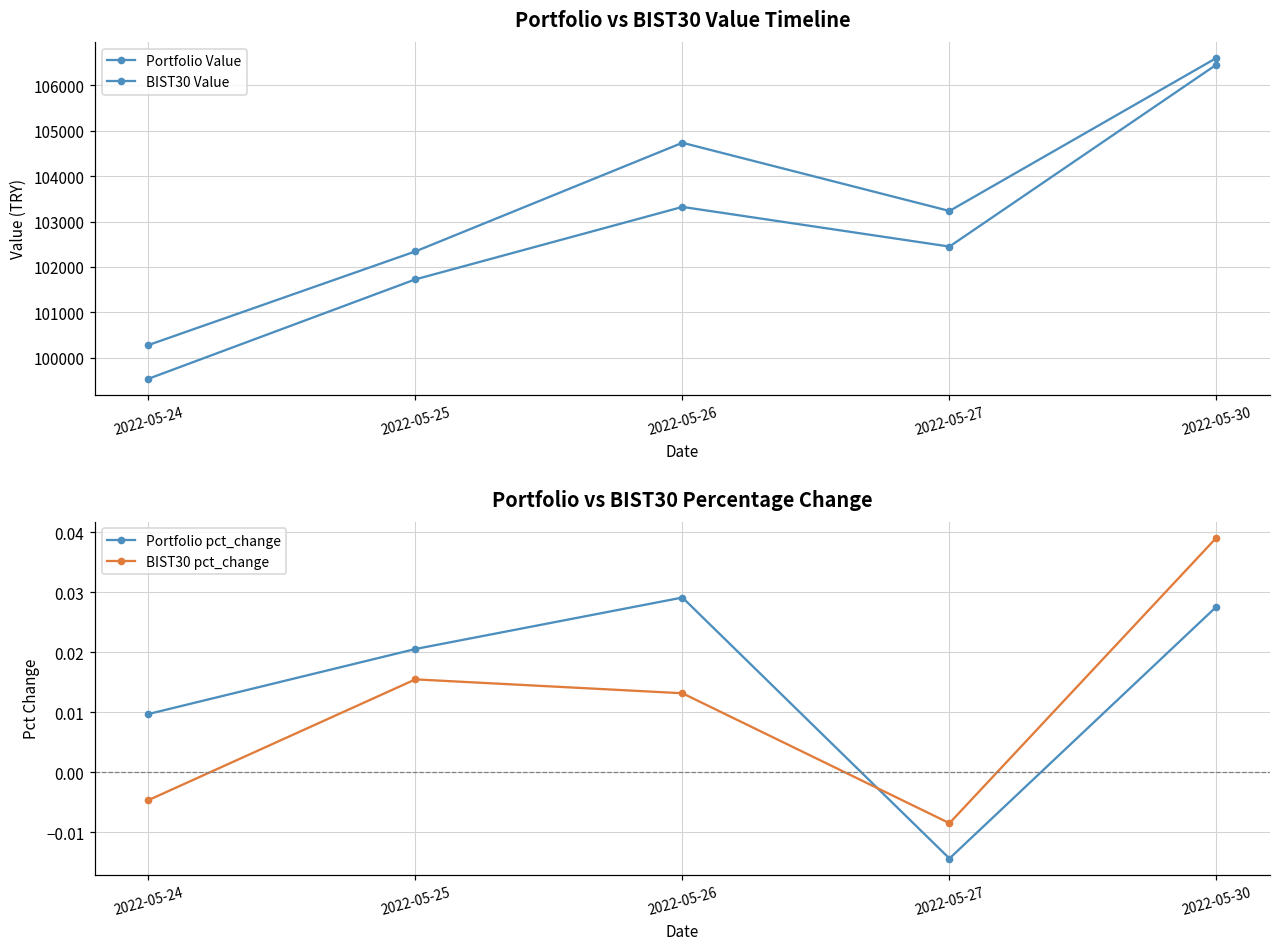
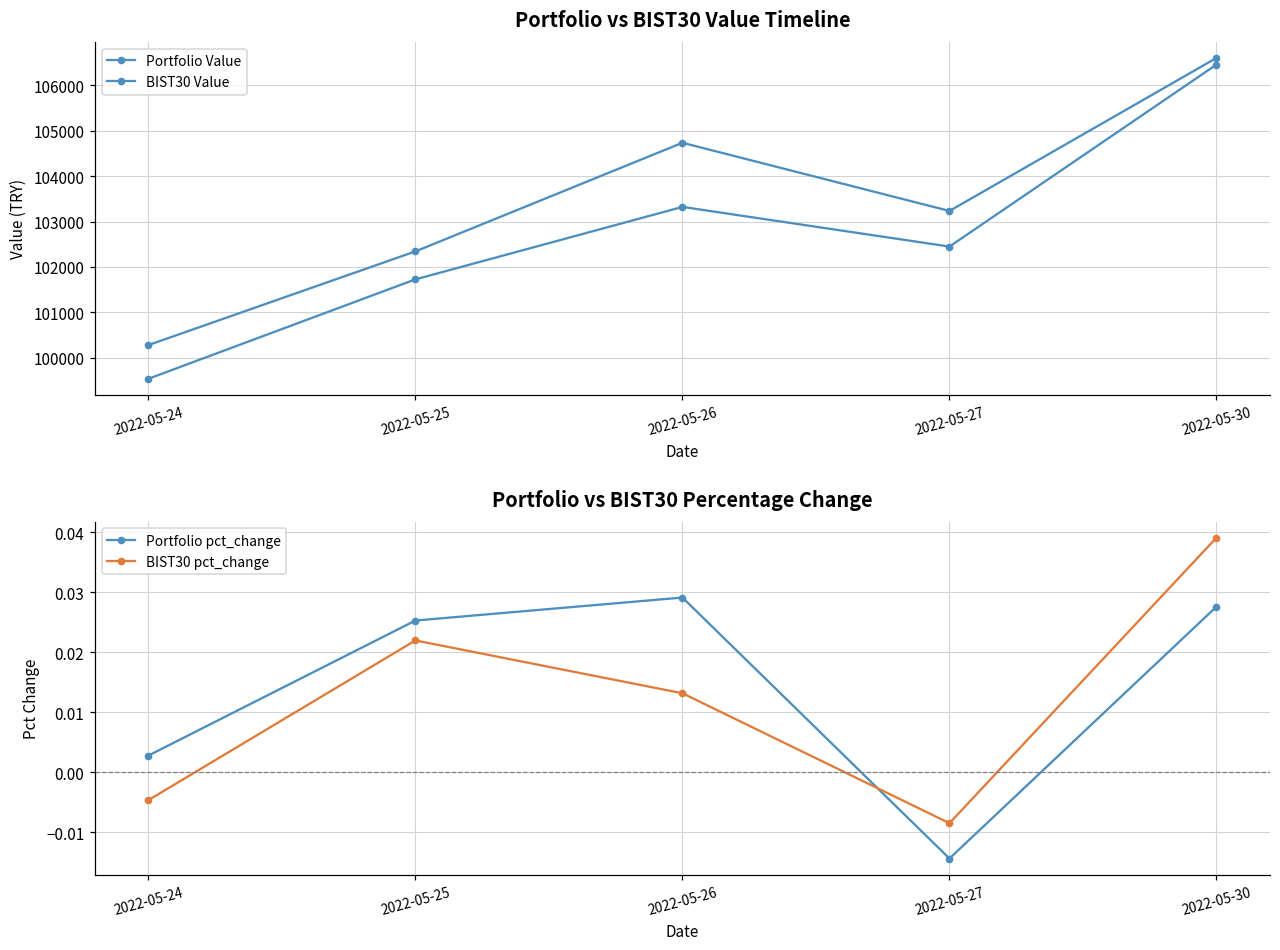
Portfolio vs BIST30 Percentage Change, Portfolio pct_change, 2022-05-24: 0.010 -> 0.003
Portfolio vs BIST30 Percentage Change, Portfolio pct_change, 2022-05-25: 0.021 -> 0.025
Portfolio vs BIST30 Percentage Change, BIST30 pct_change, 2022-05-25: 0.016 -> 0.022
